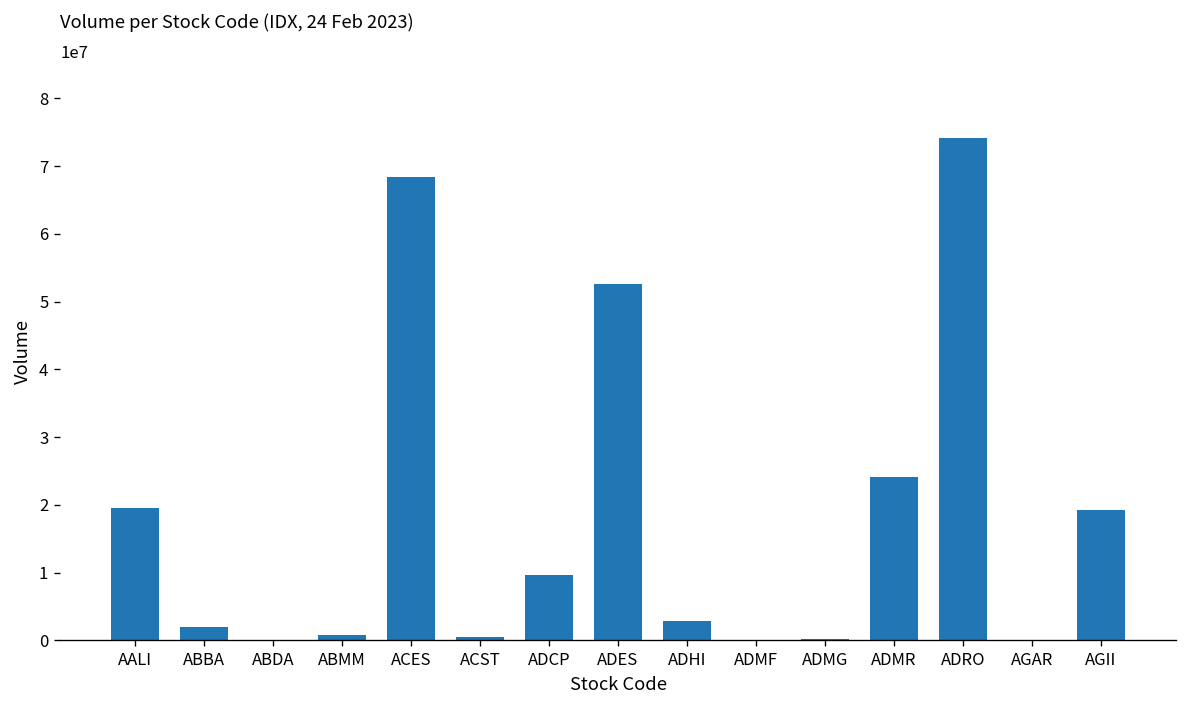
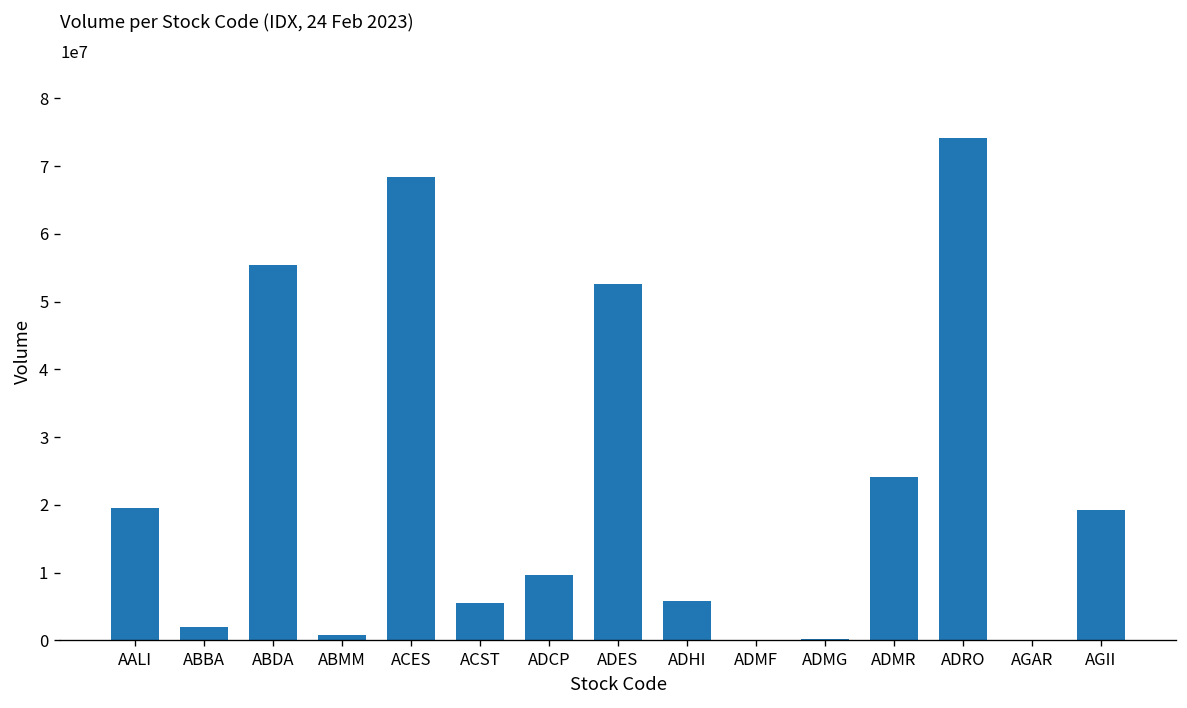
ABDA: 0 -> 55000000
ACST: 0 -> 6000000
ADHI: 3000000 -> 6000000
